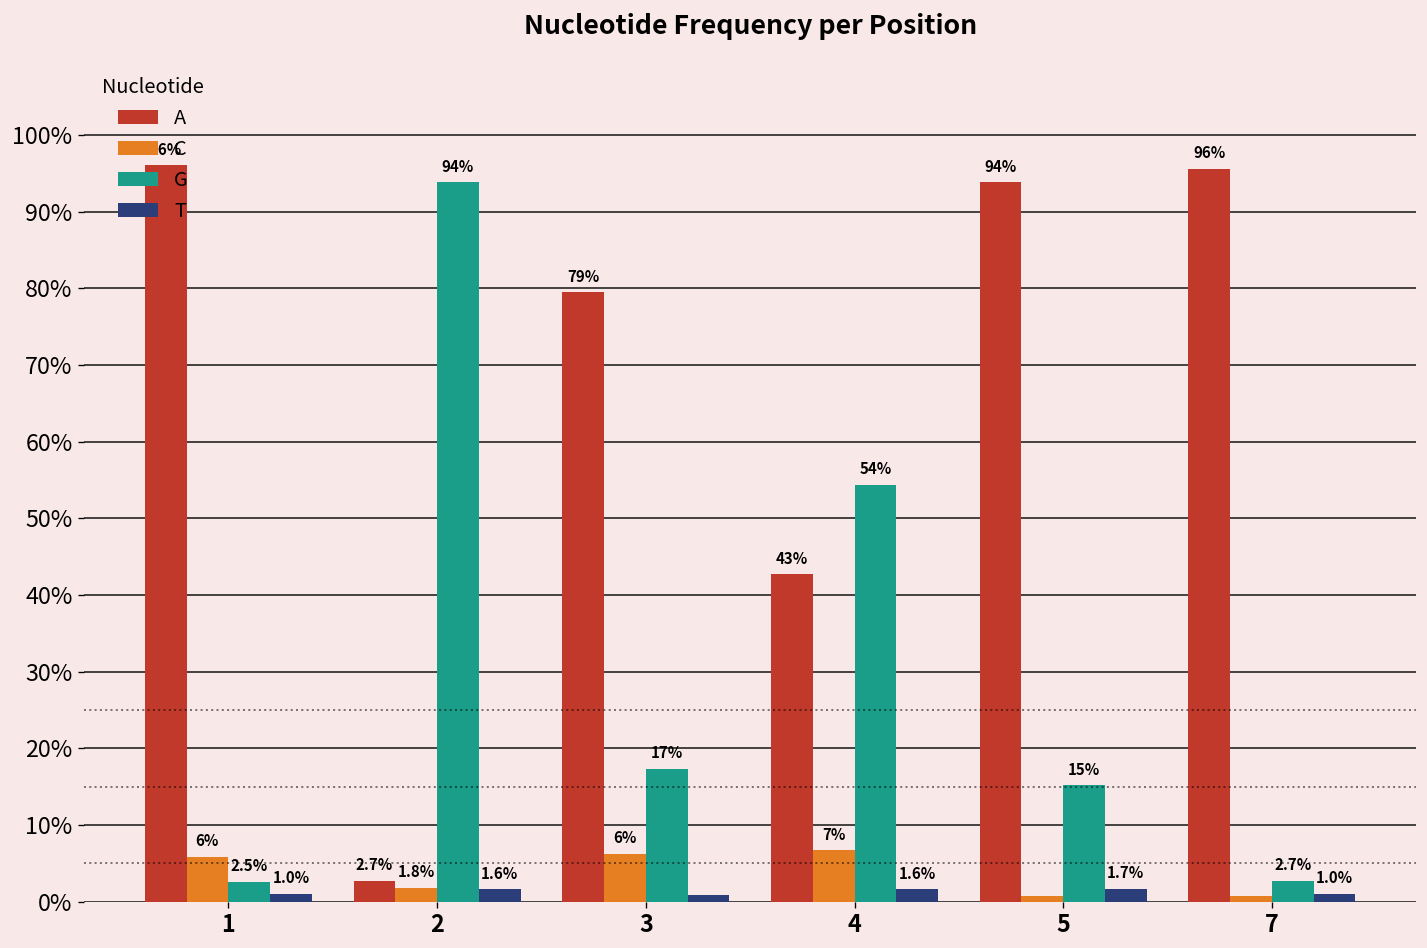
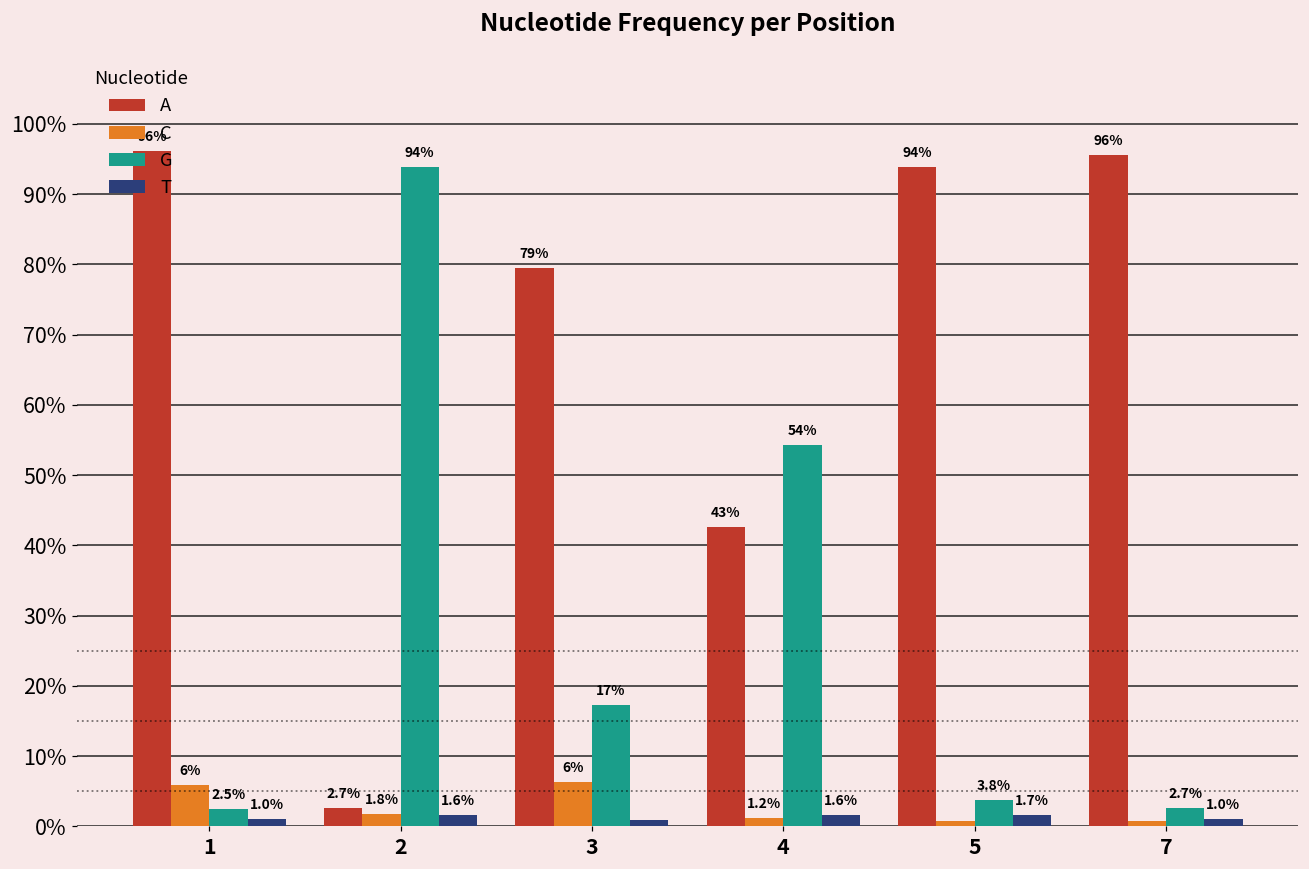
C, 4: 7% -> 1.2%
G, 5: 15% -> 3.8%
